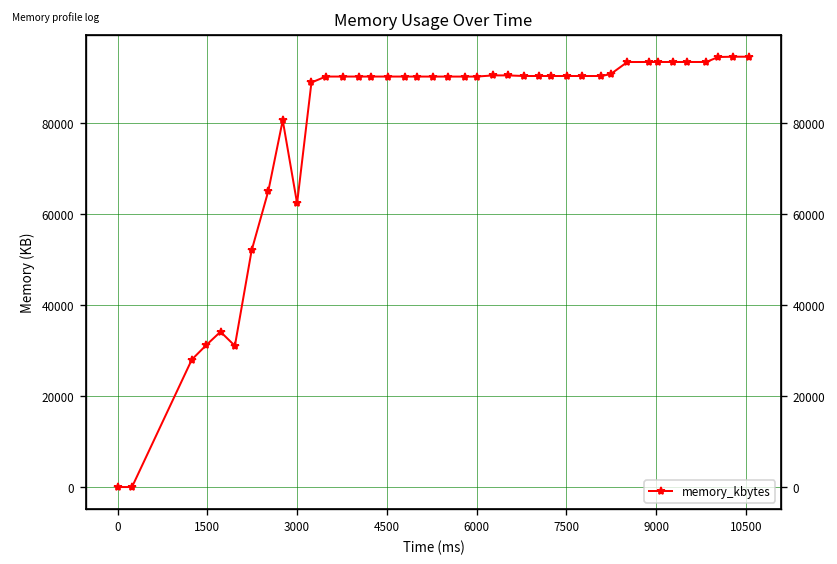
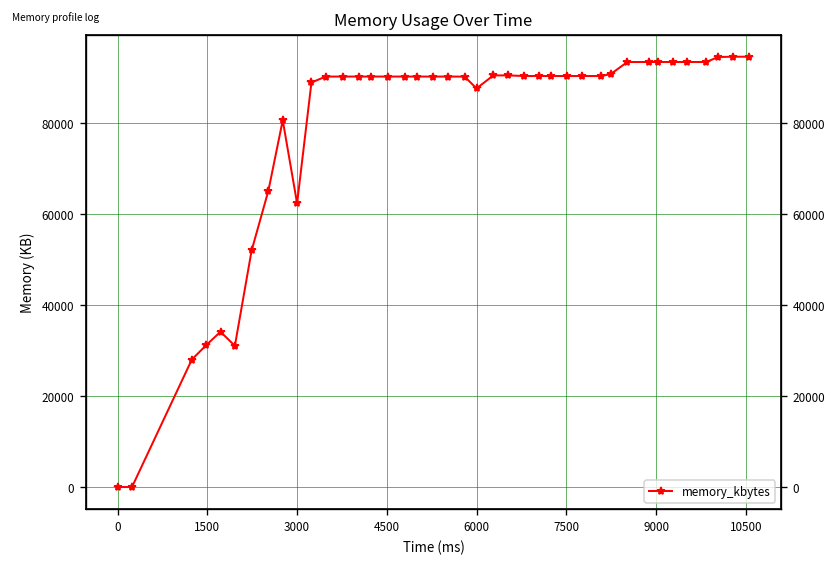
6000: 90000 -> 88000
